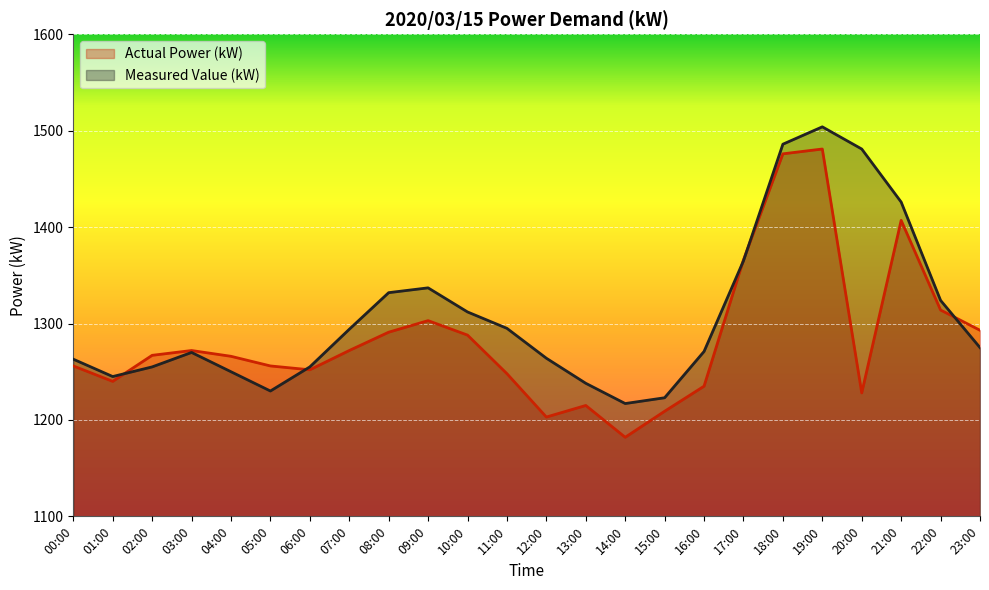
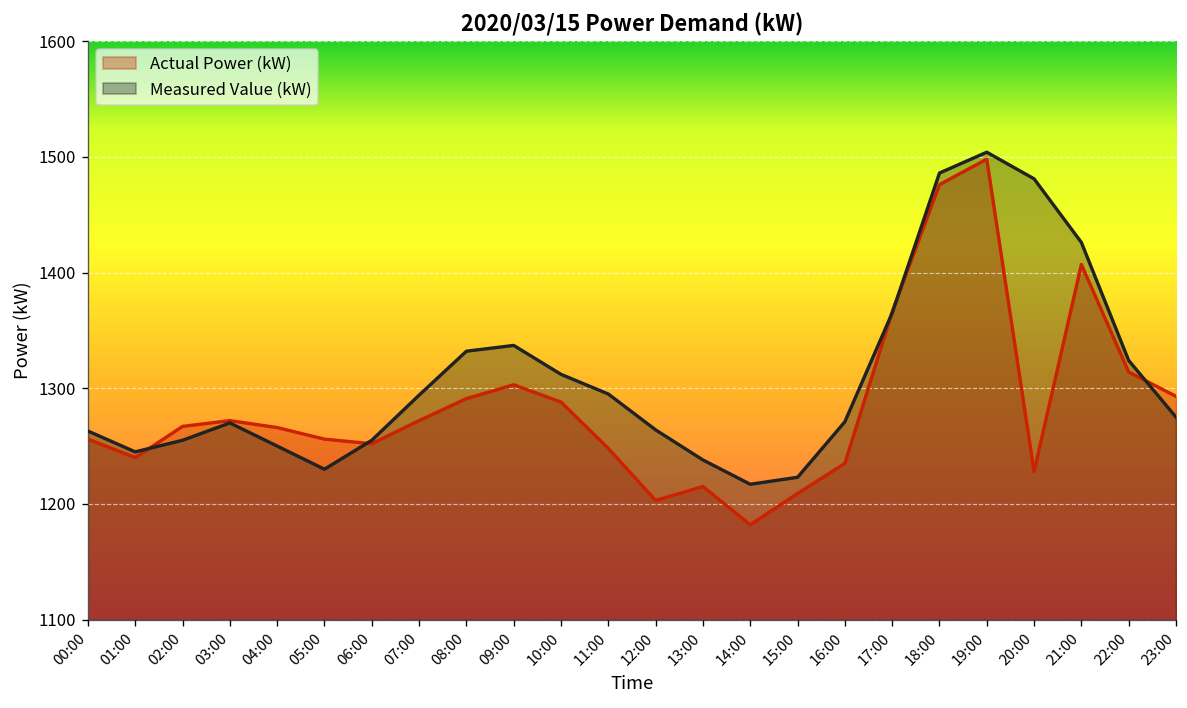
Actual Power (kW), 19:00: 1480 -> 1500
